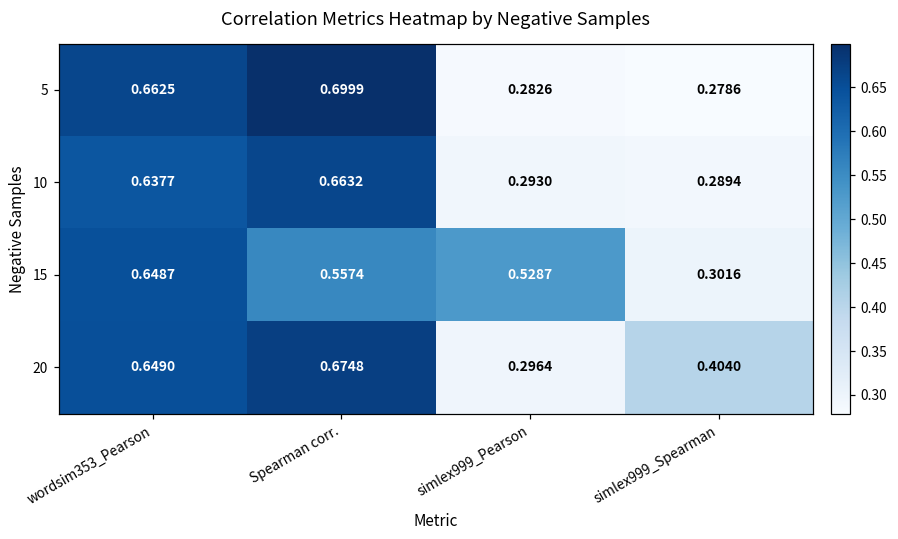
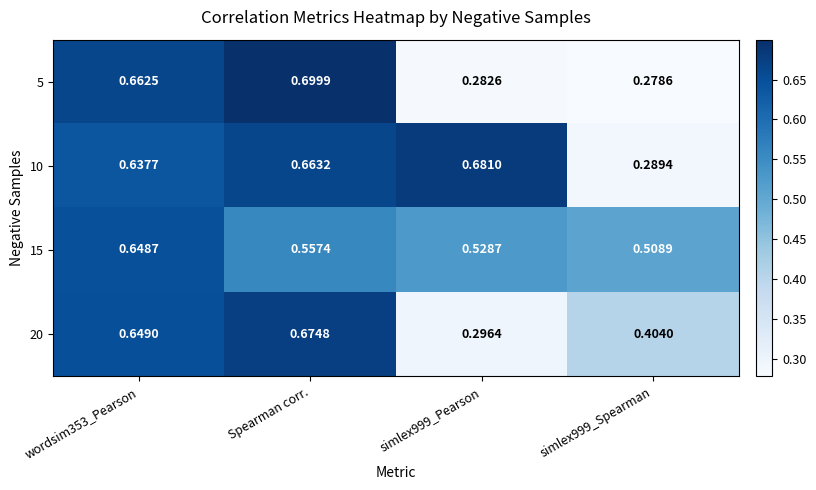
10, simlex999_Pearson: 0.2930 -> 0.6810
15, simlex999_Spearman: 0.3016 -> 0.5089
